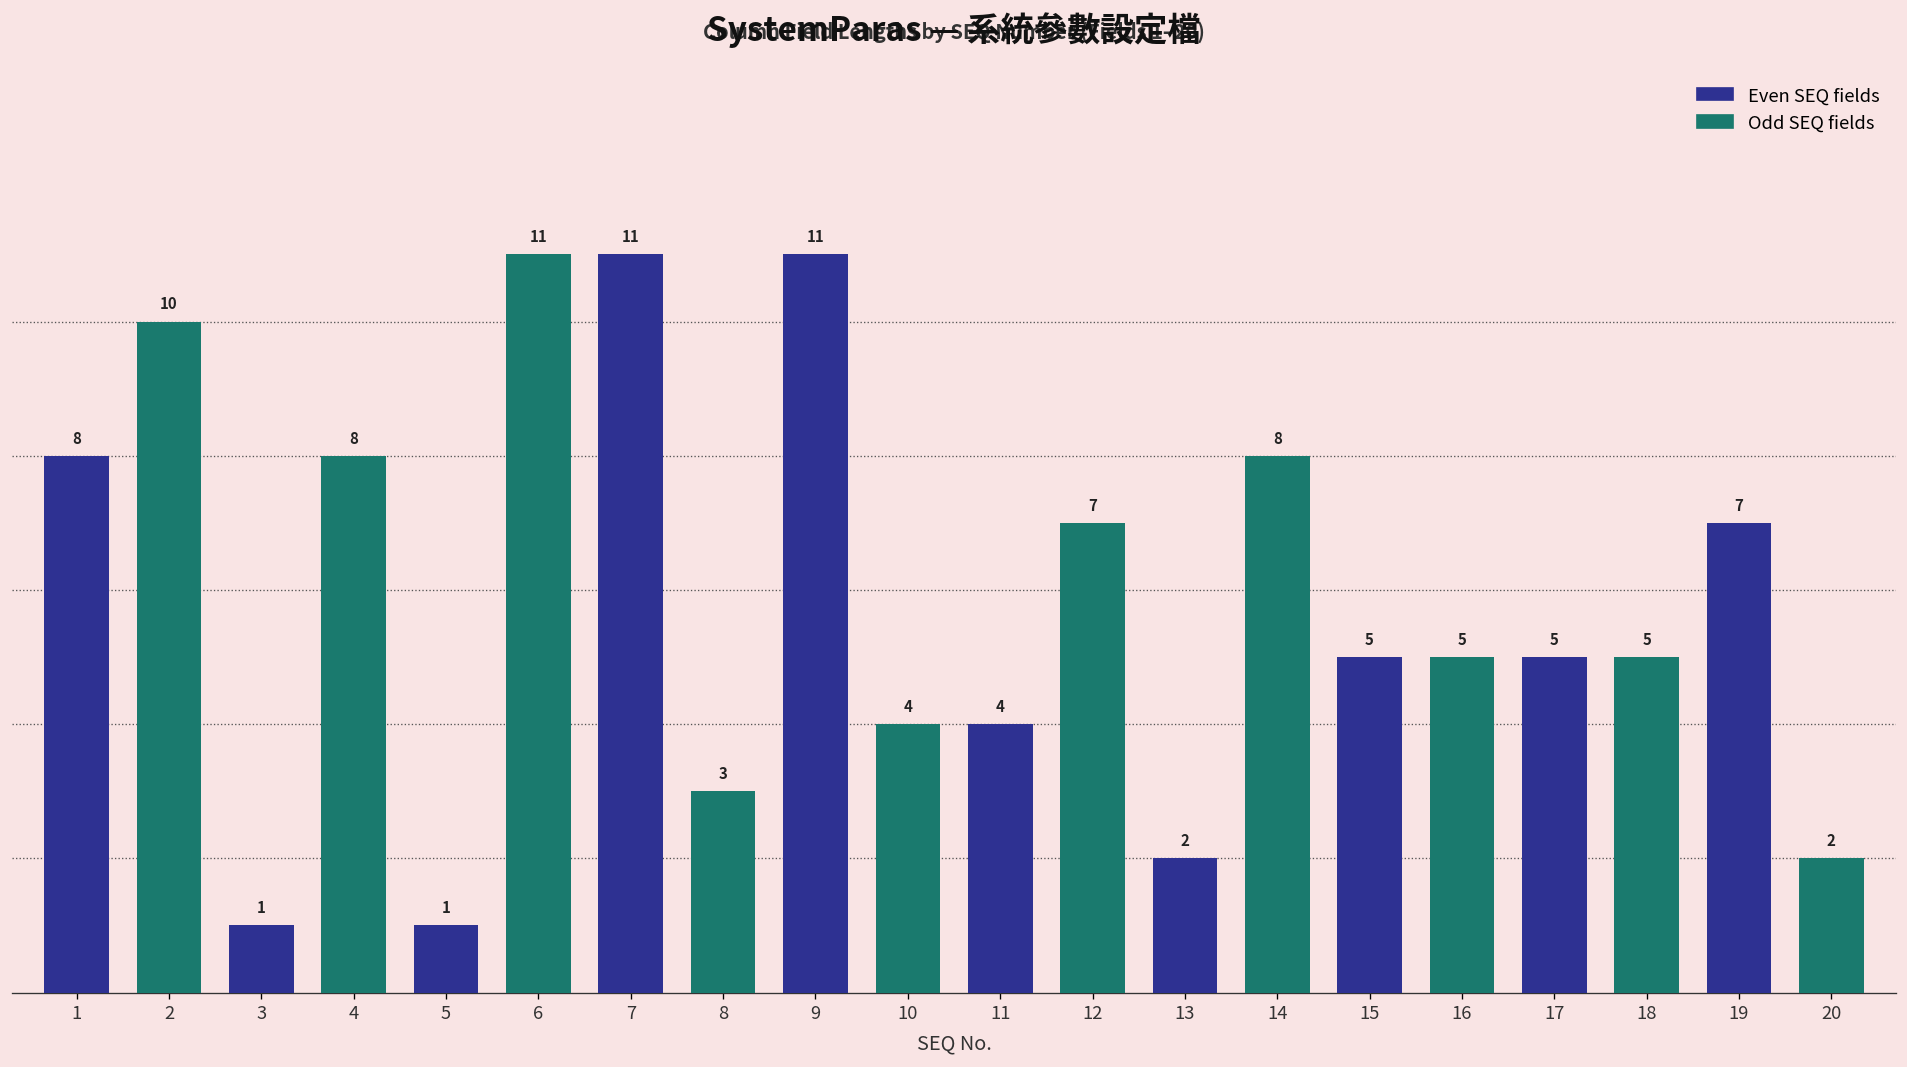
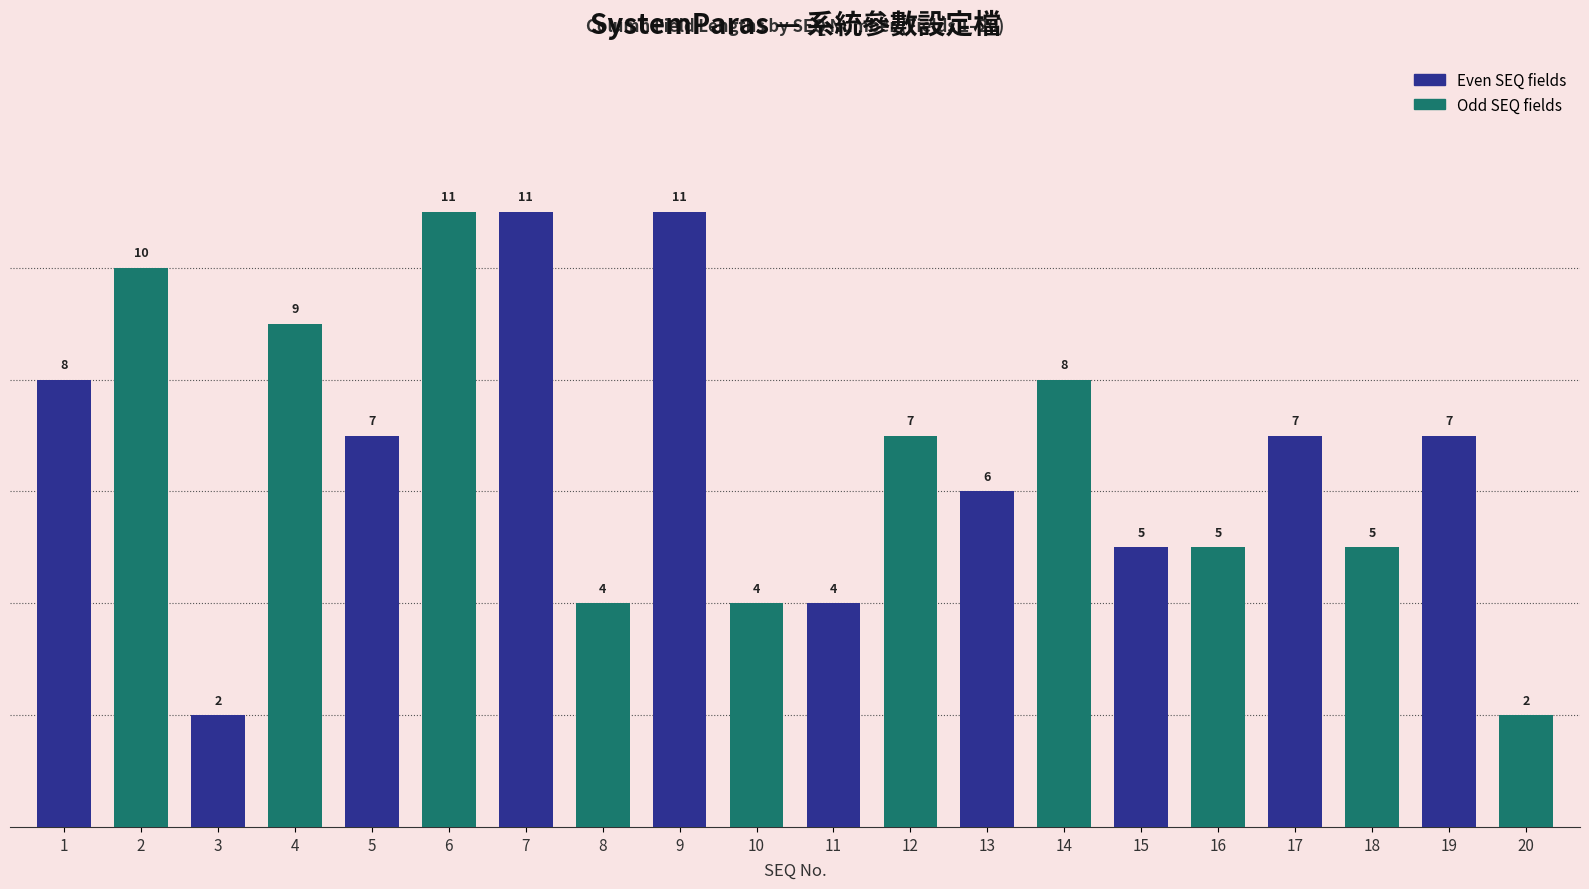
Even SEQ fields, 3: 1 -> 2
Odd SEQ fields, 4: 8 -> 9
Even SEQ fields, 5: 1 -> 7
Odd SEQ fields, 8: 3 -> 4
Even SEQ fields, 13: 2 -> 6
Even SEQ fields, 17: 5 -> 7
